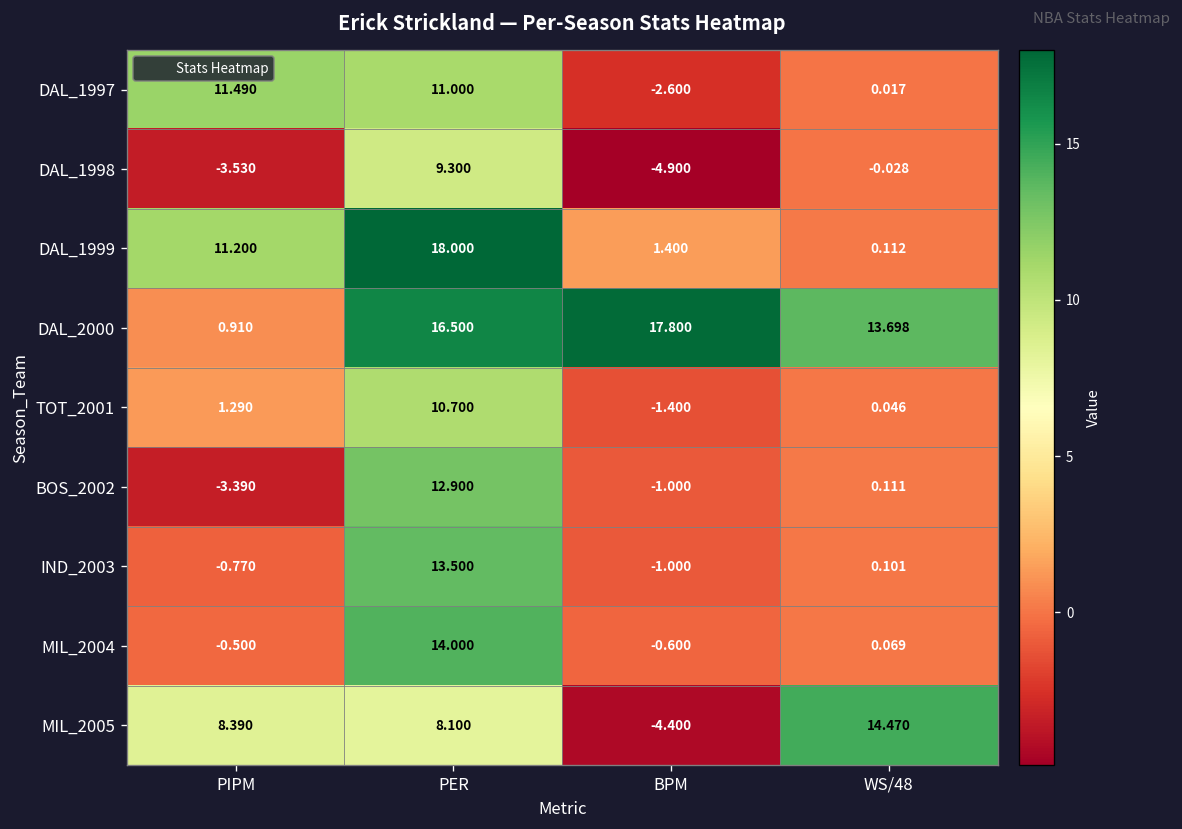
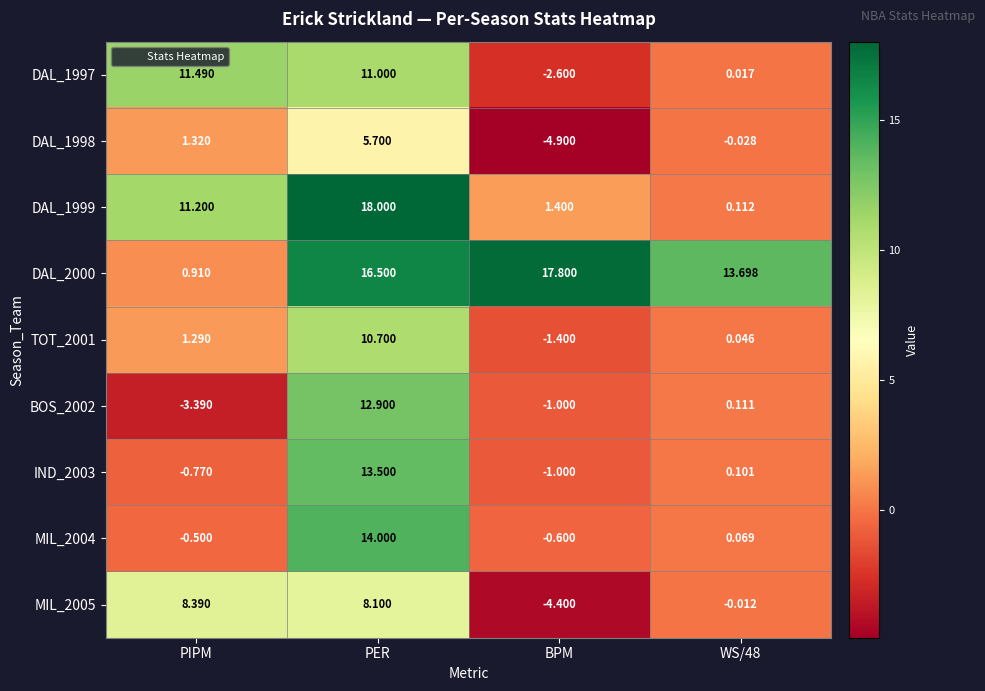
DAL_1998, PIPM: -3.530 -> 1.320
DAL_1998, PER: 9.300 -> 5.700
MIL_2005, WS/48: 14.470 -> -0.012
